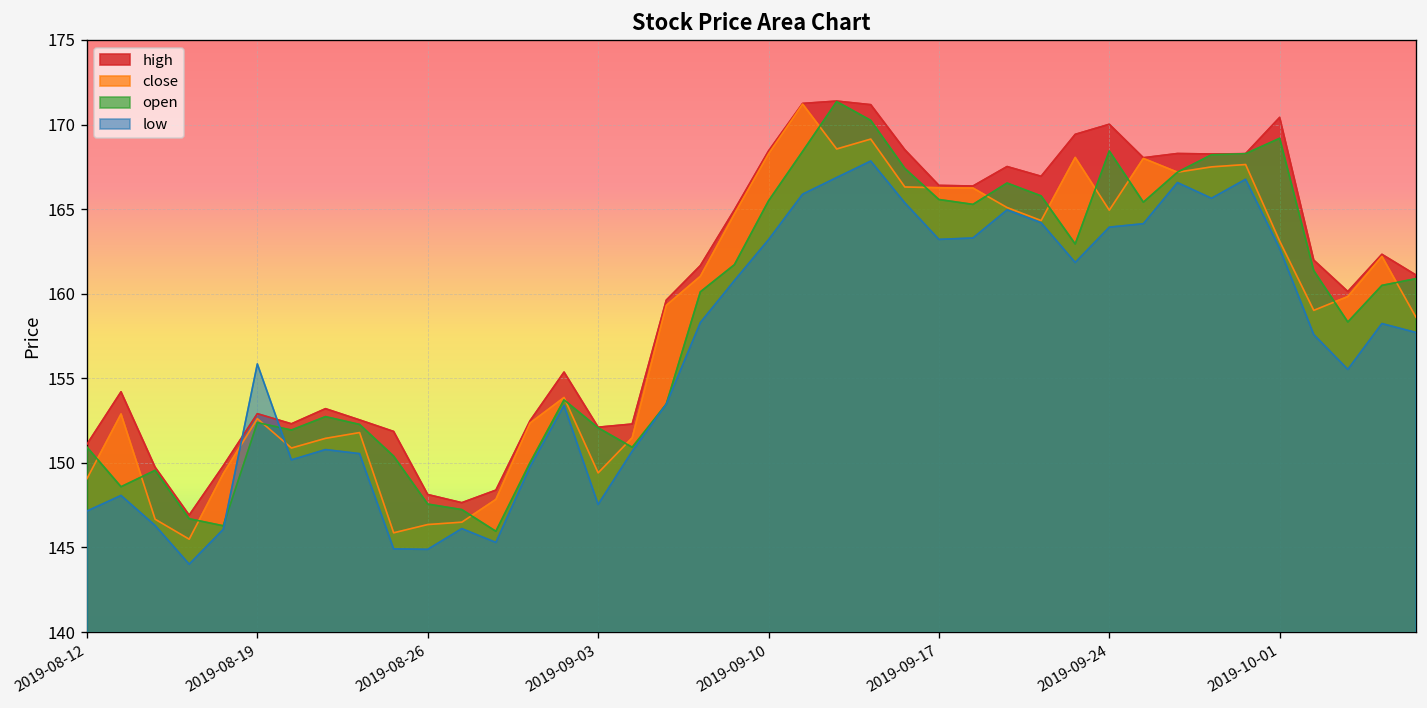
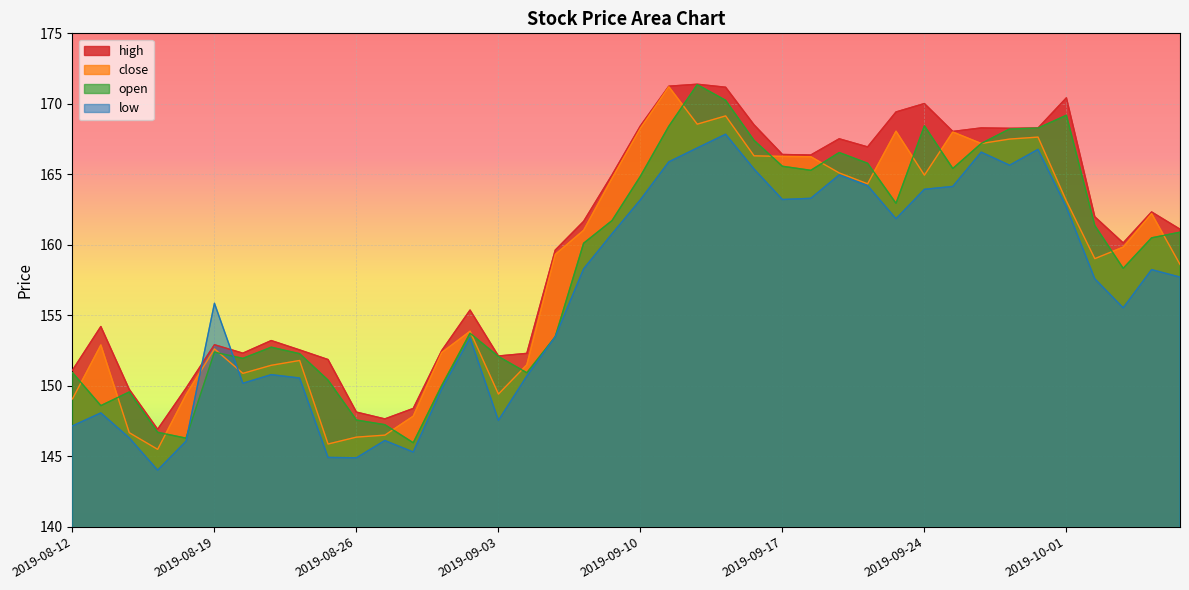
open, 2019-09-10: 165.5 -> 164.9
